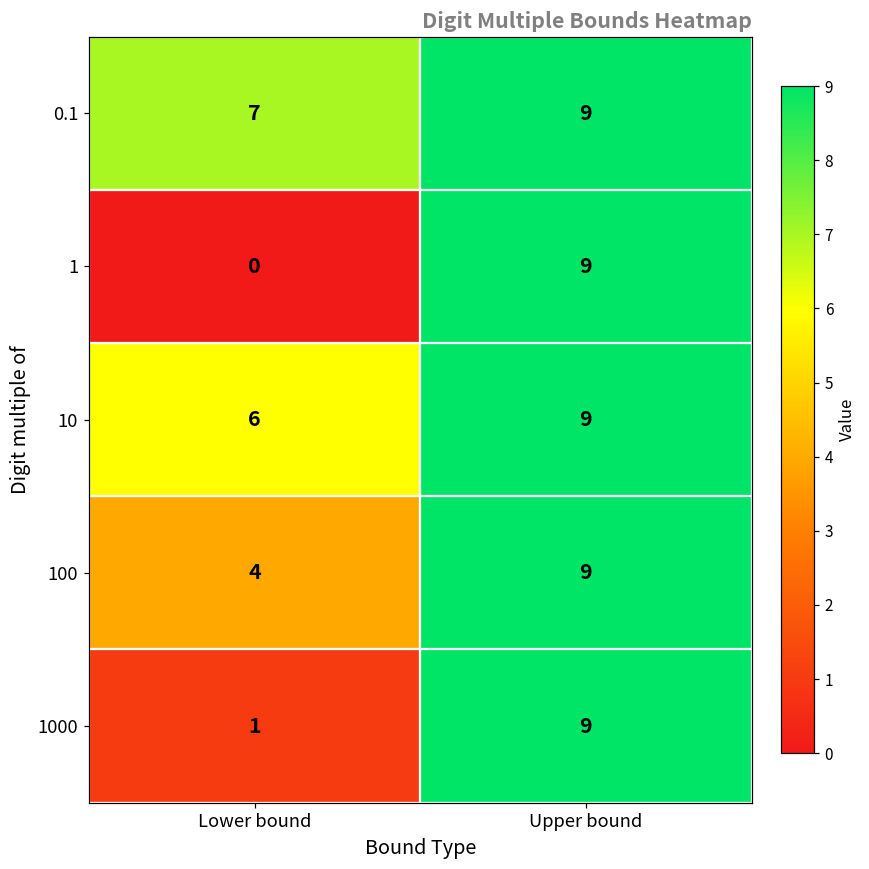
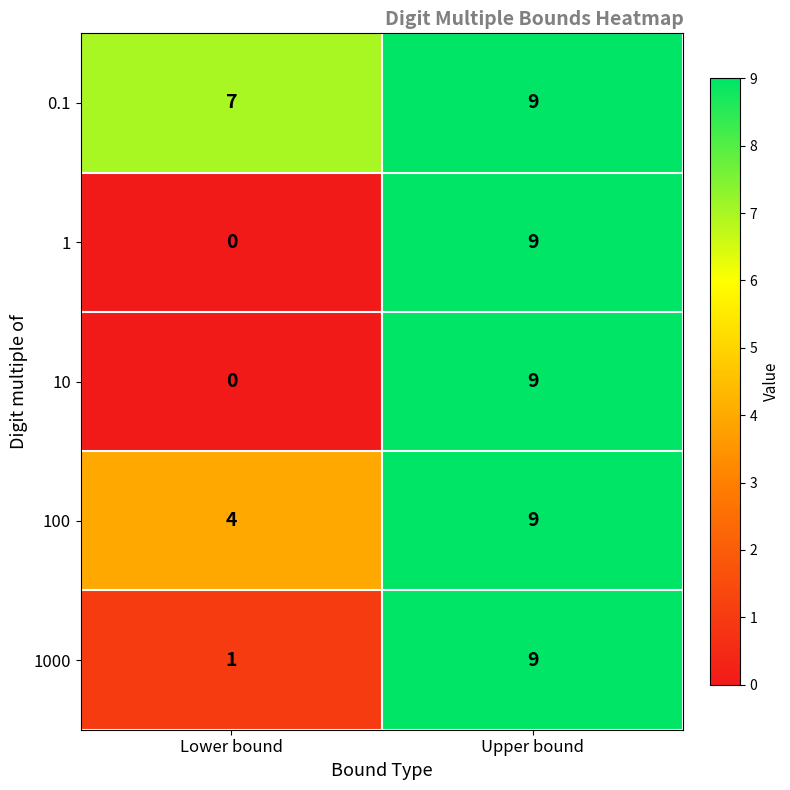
10, Lower bound: 6 -> 0
